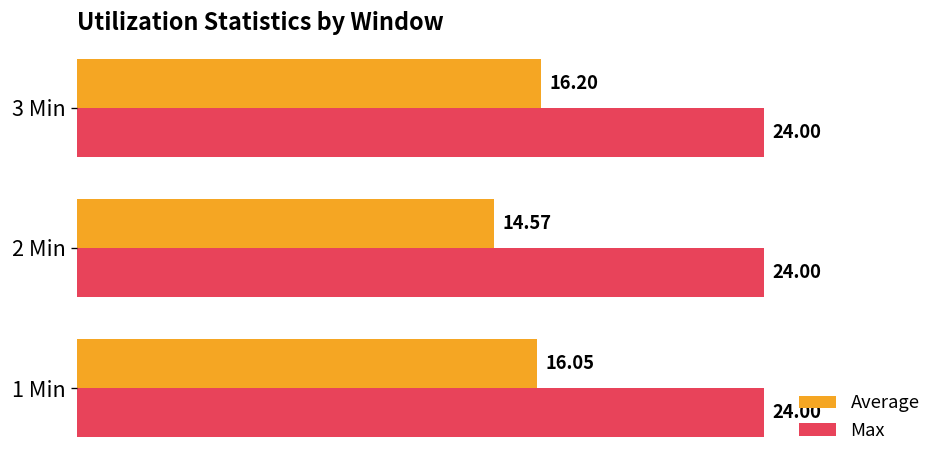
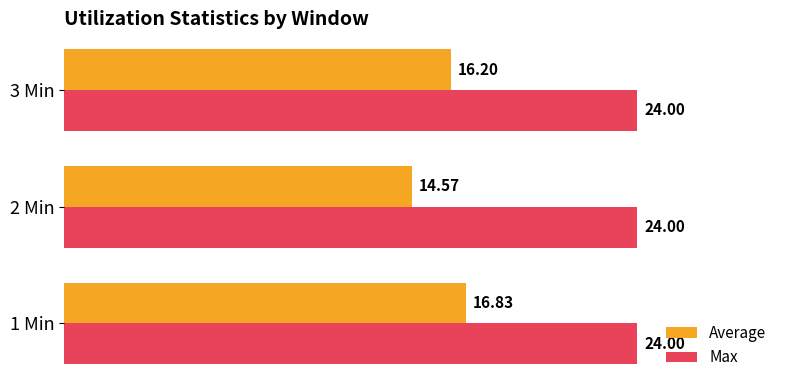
Average, 1 Min: 16.05 -> 16.83
